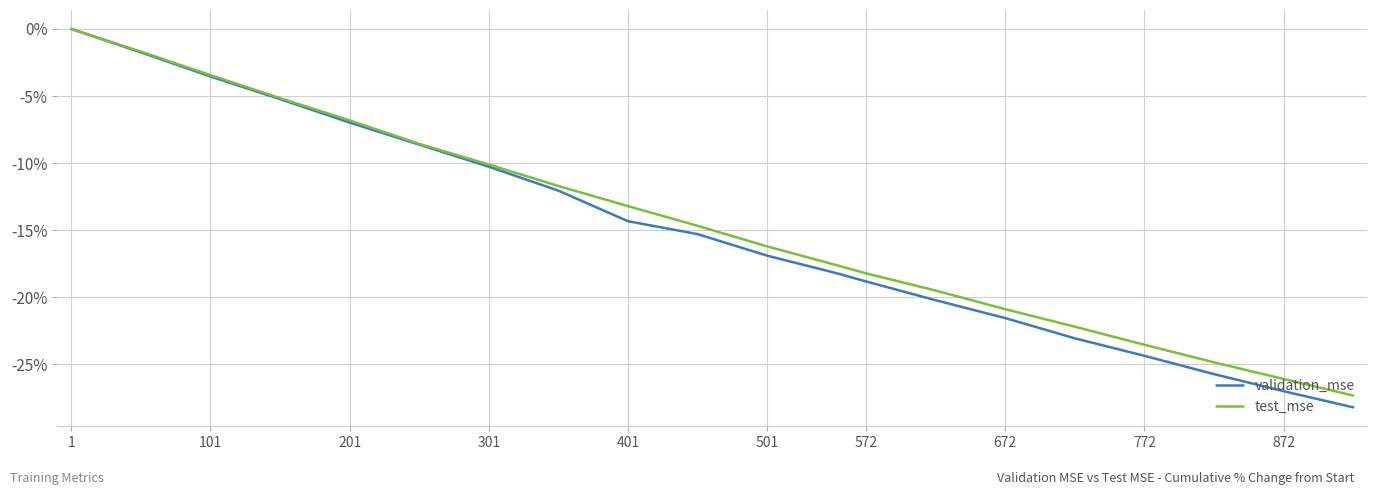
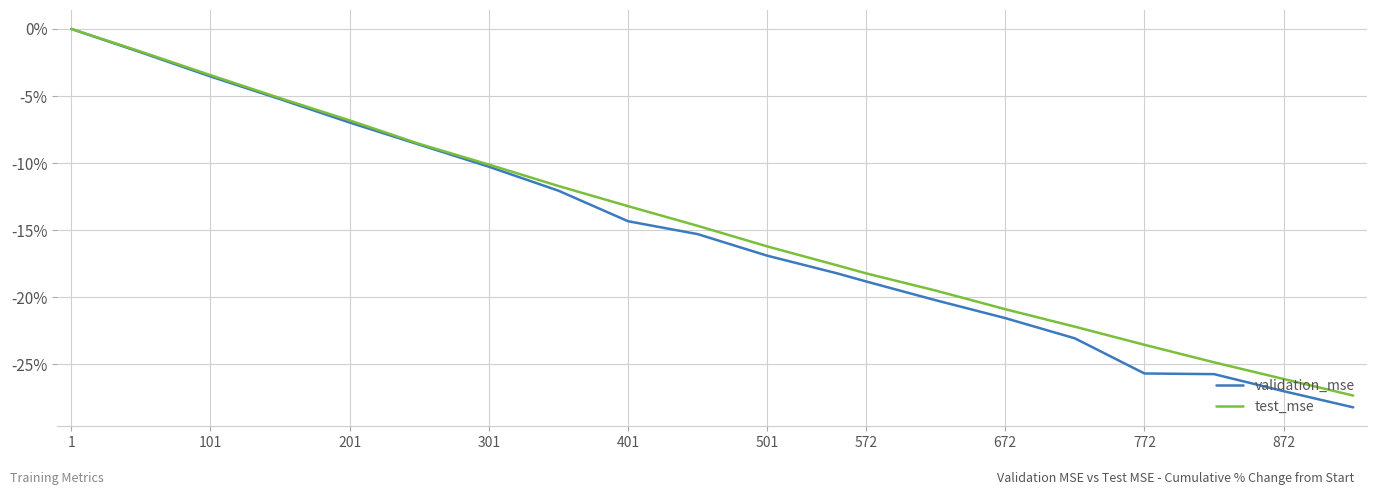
validation_mse, 772: -24.4% -> -25.7%
